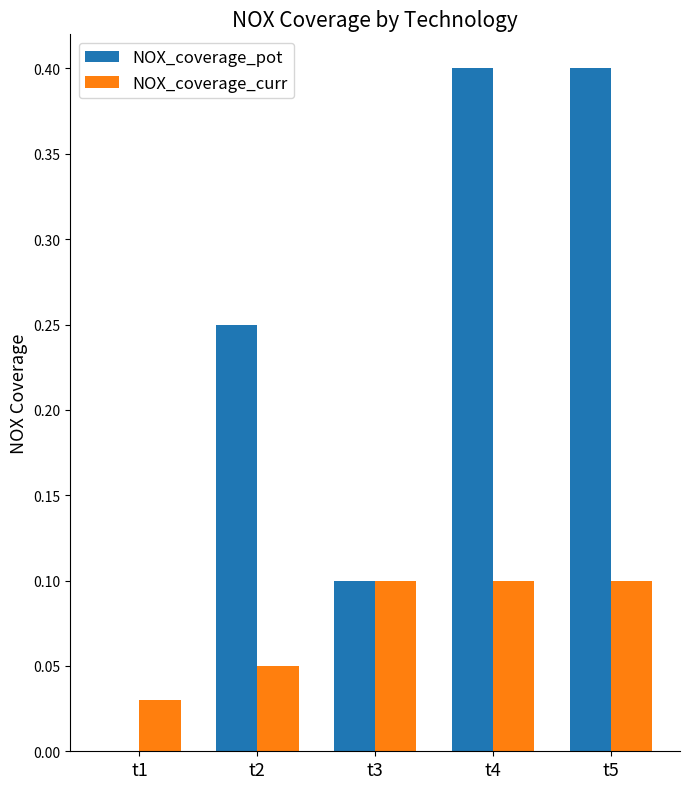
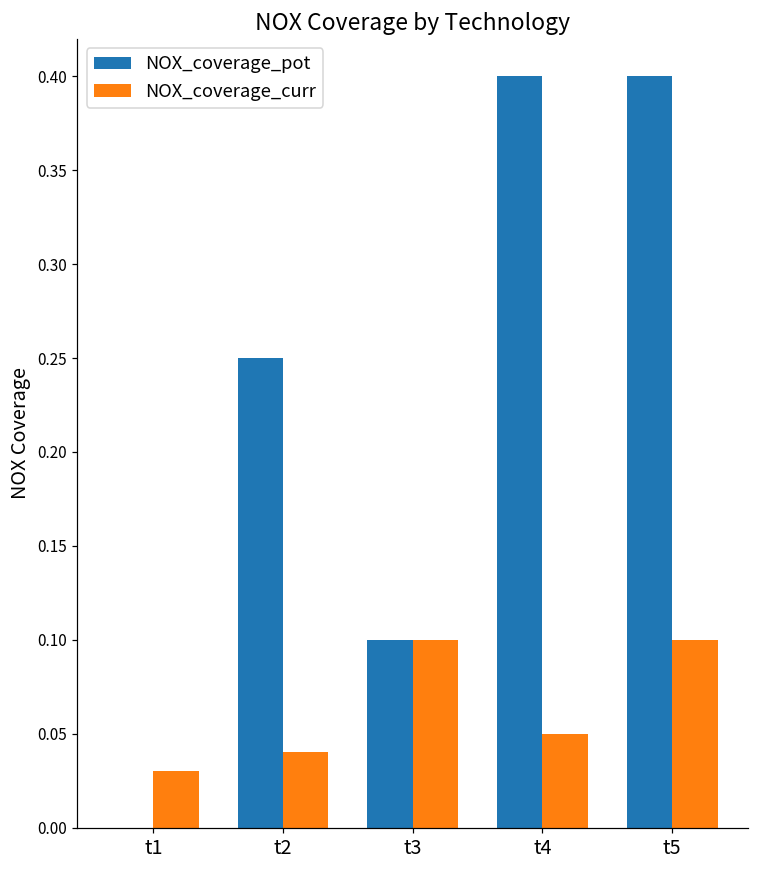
NOX_coverage_curr, t2: 0.05 -> 0.04
NOX_coverage_curr, t4: 0.10 -> 0.05
